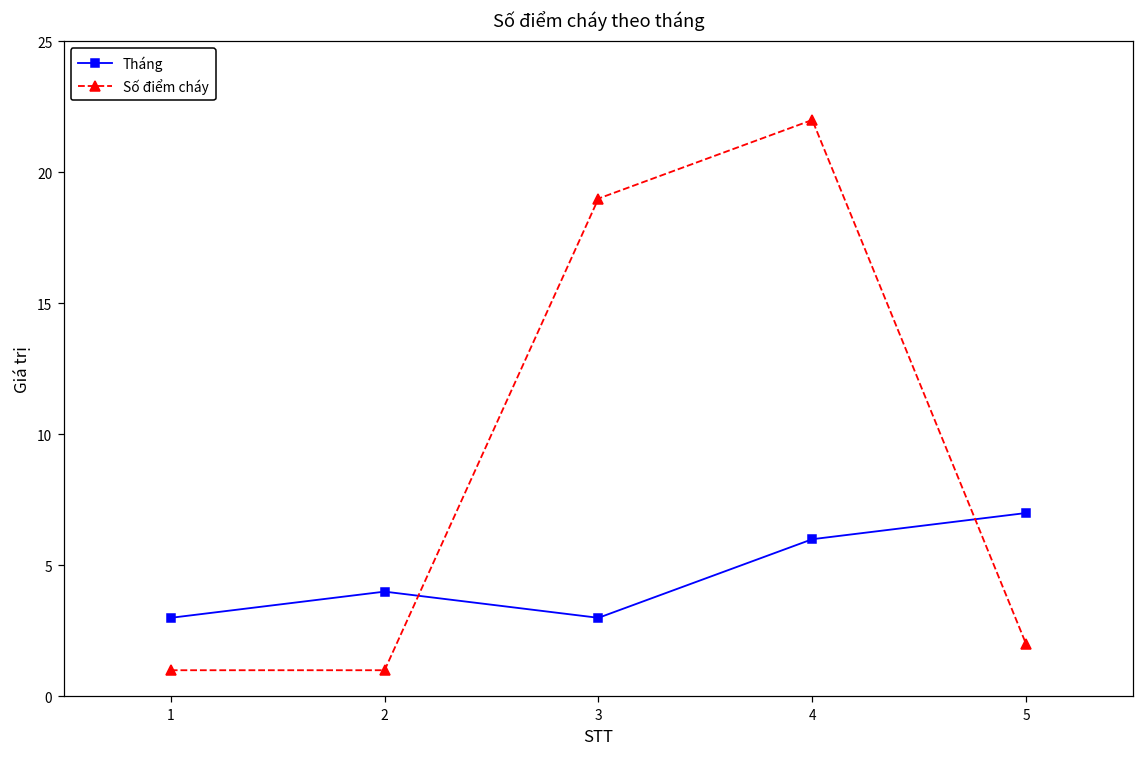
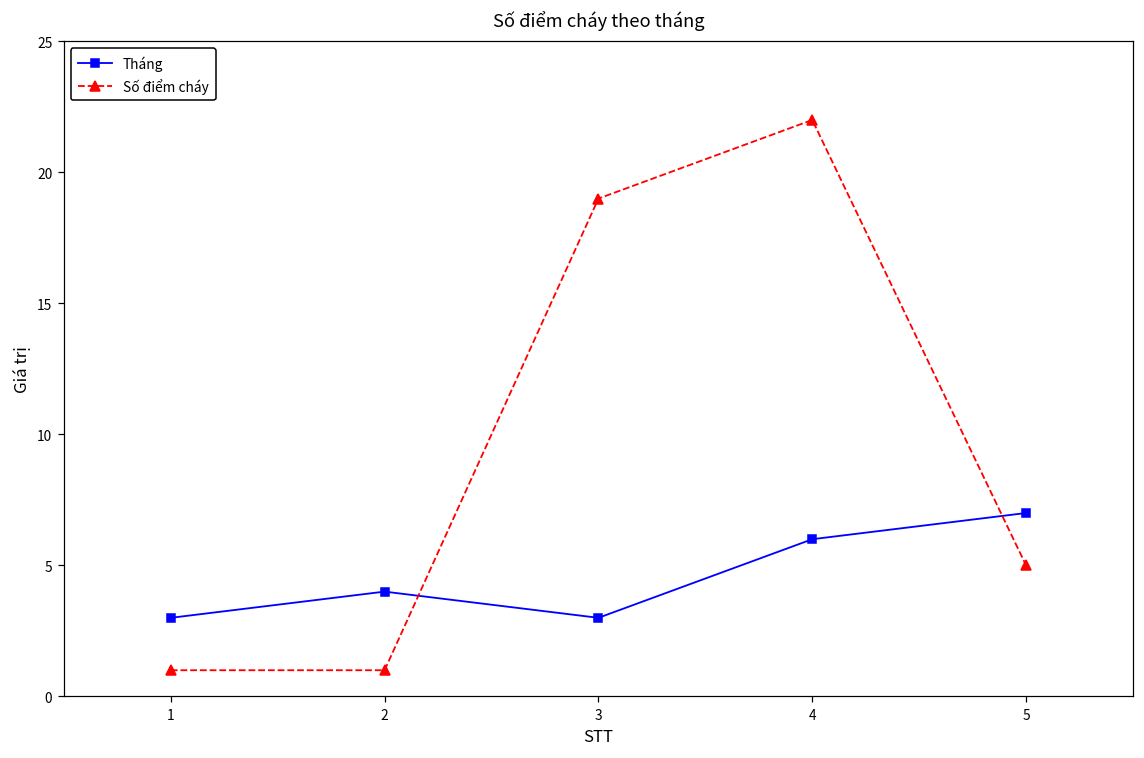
Số điểm cháy, 5: 2 -> 5
